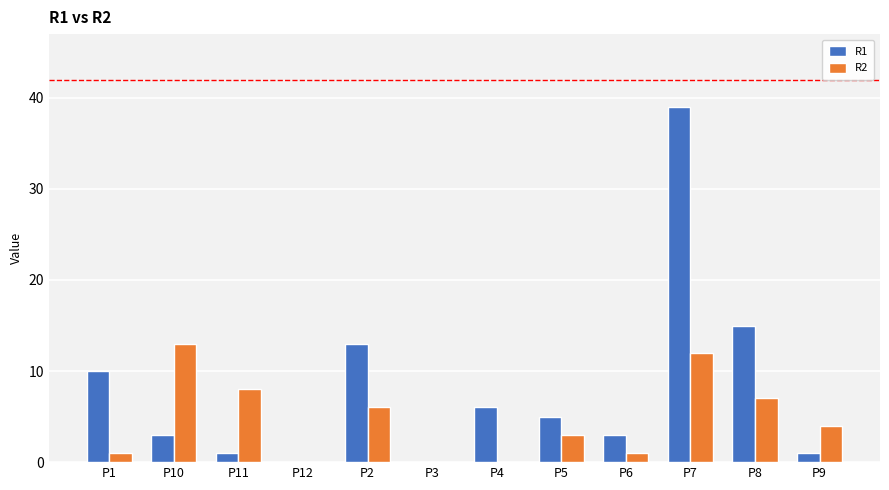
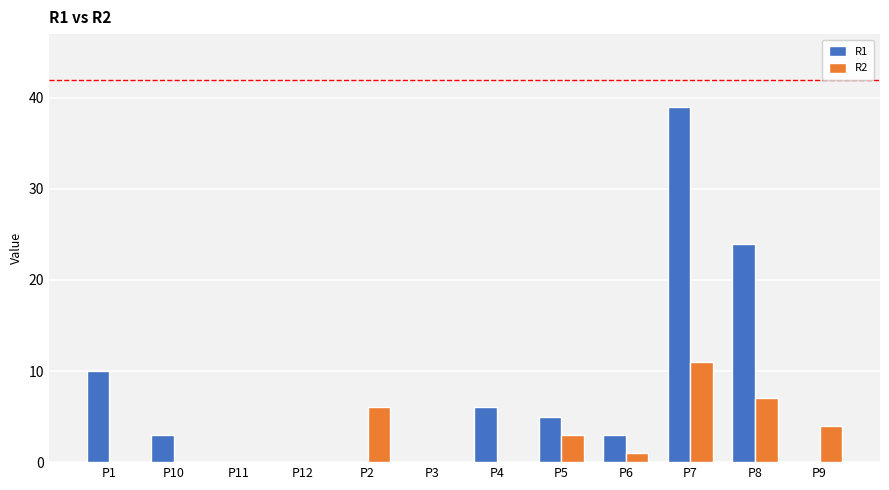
R2, P1: 1 -> 0
R2, P10: 13 -> 0
R1, P11: 1 -> 0
R2, P11: 8 -> 0
R1, P2: 13 -> 0
R2, P7: 12 -> 11
R1, P8: 15 -> 24
R1, P9: 1 -> 0
